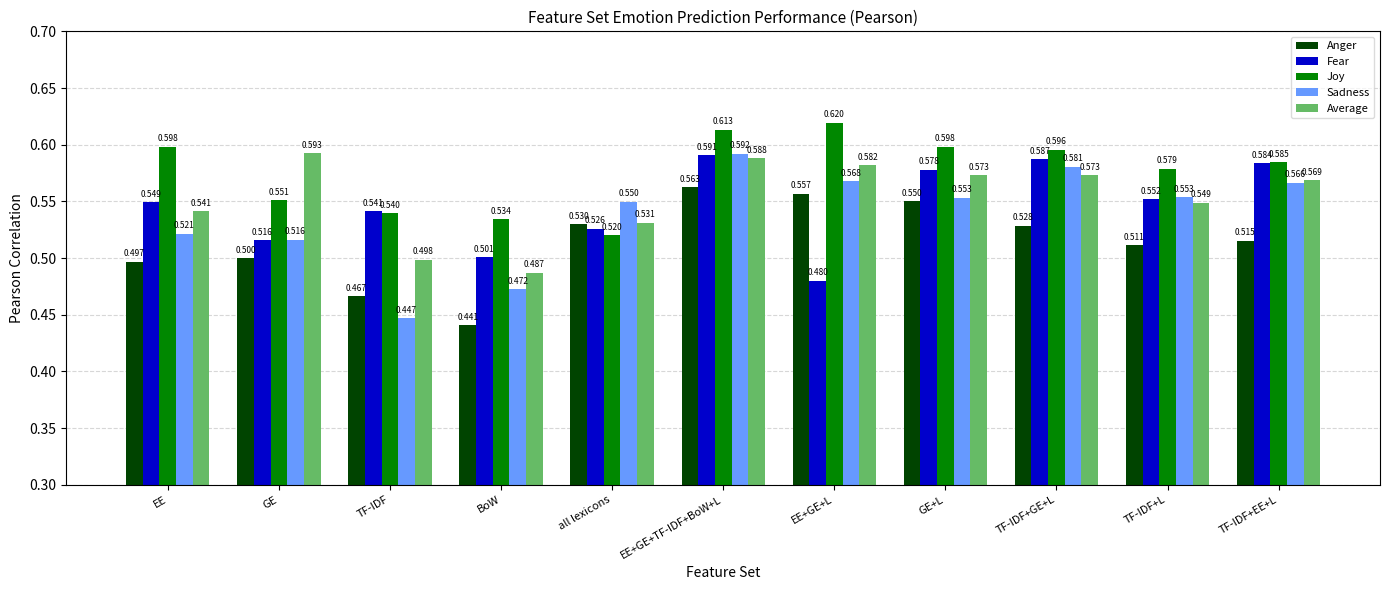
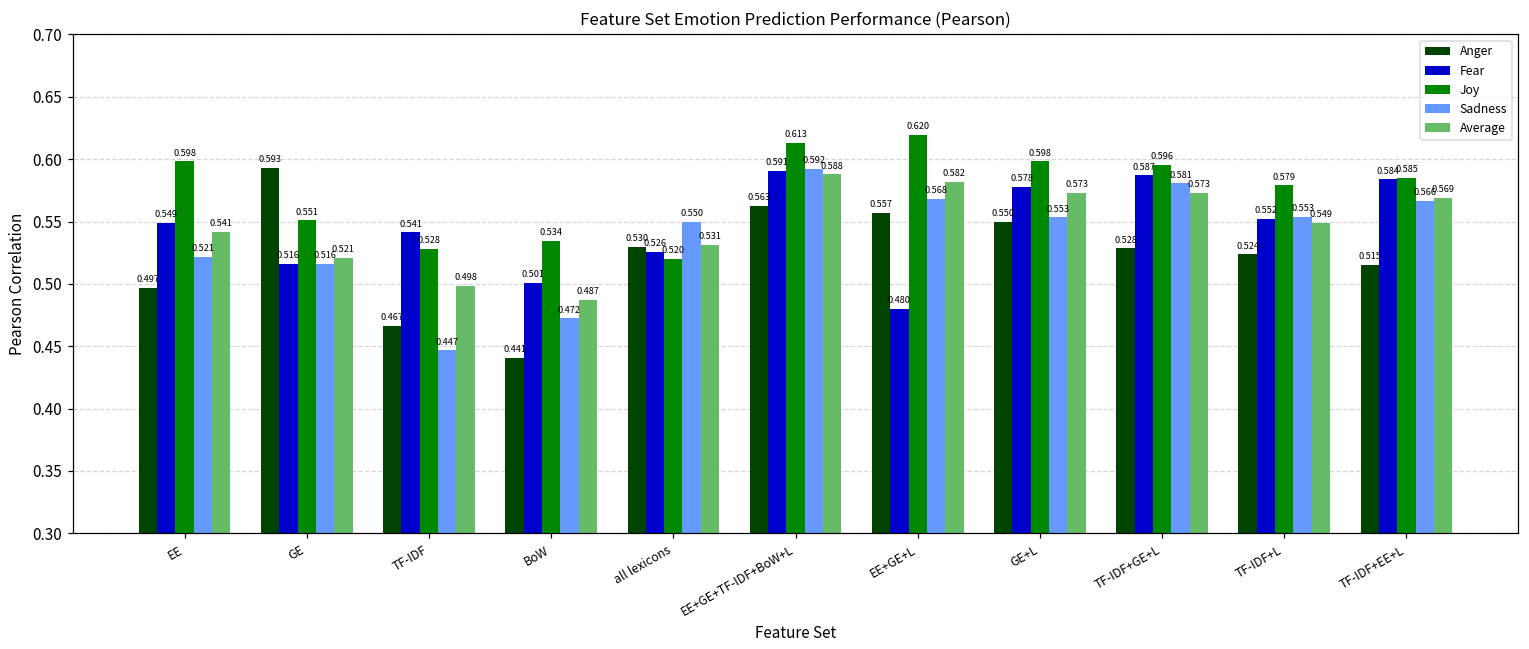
Anger, GE: 0.500 -> 0.593
Average, GE: 0.593 -> 0.521
Joy, TF-IDF: 0.540 -> 0.528
Anger, TF-IDF+L: 0.511 -> 0.524
